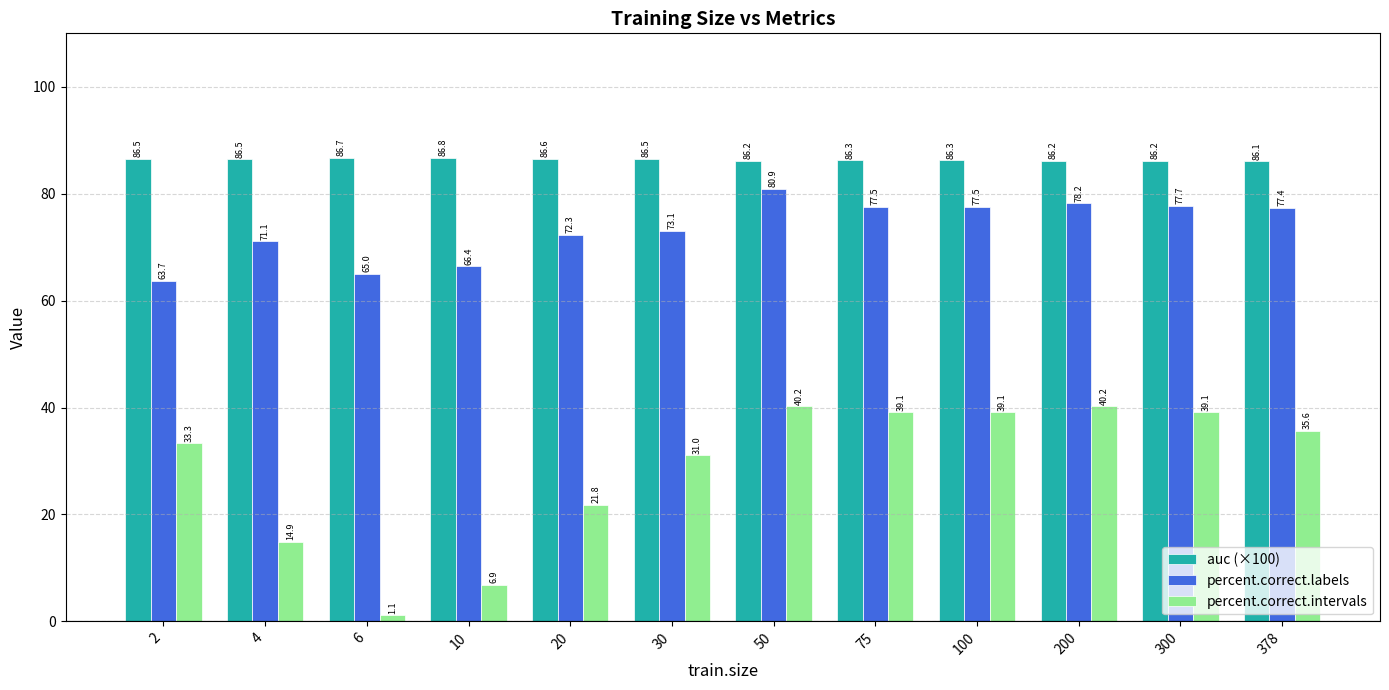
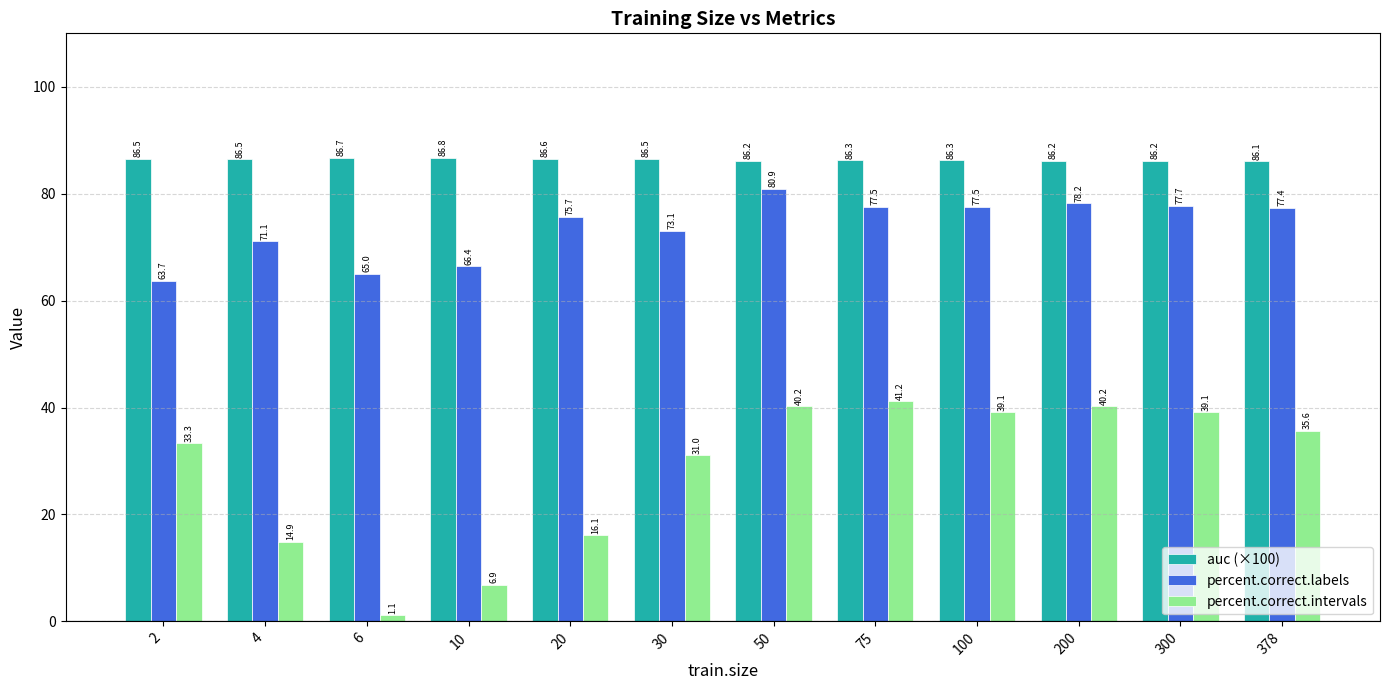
percent.correct.labels, 20: 72.3 -> 75.7
percent.correct.intervals, 20: 21.8 -> 16.1
percent.correct.intervals, 75: 39.1 -> 41.2
